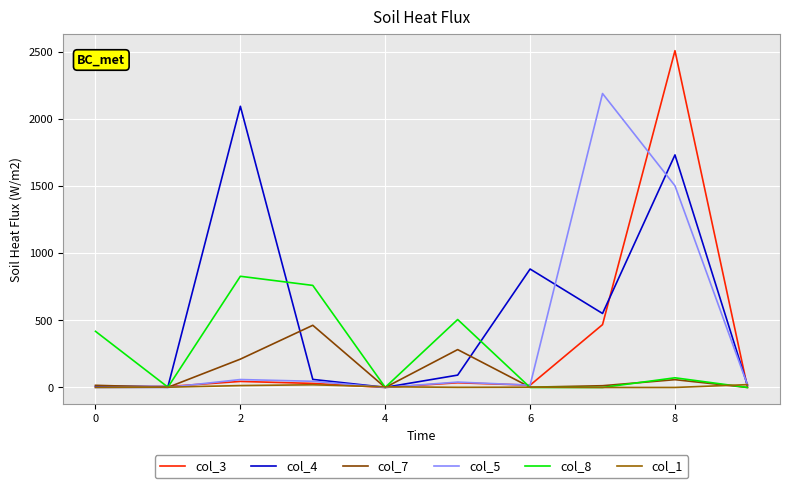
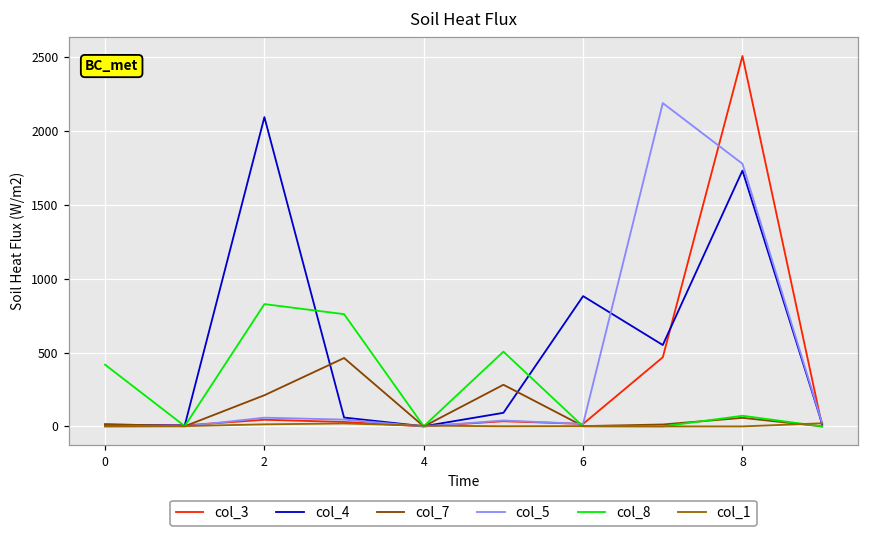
col_5, 8: 1500 -> 1780
